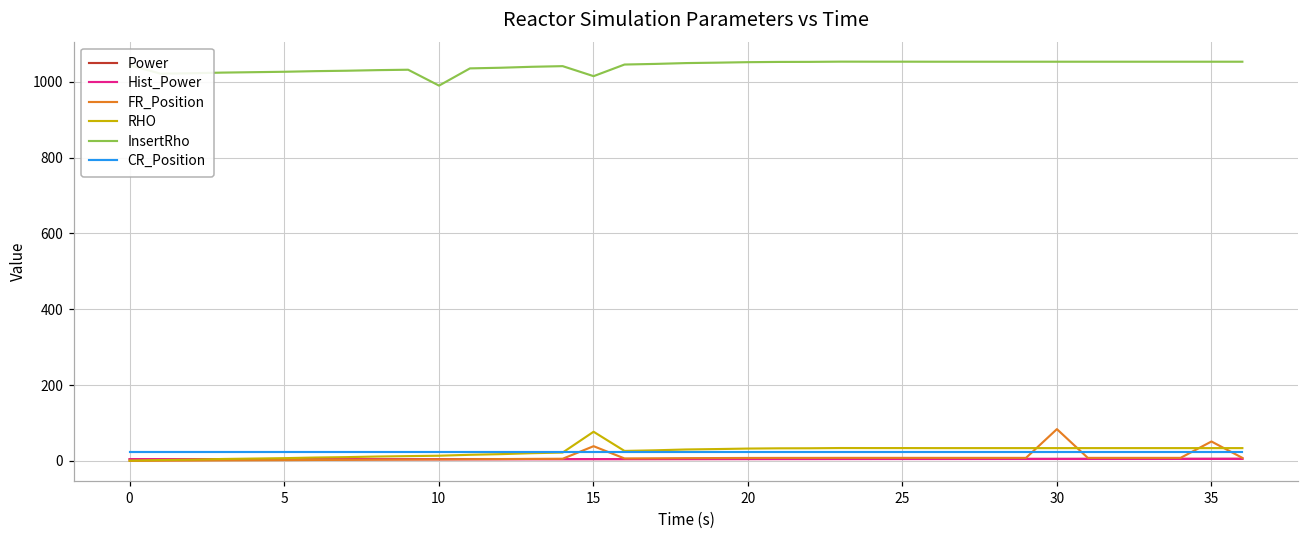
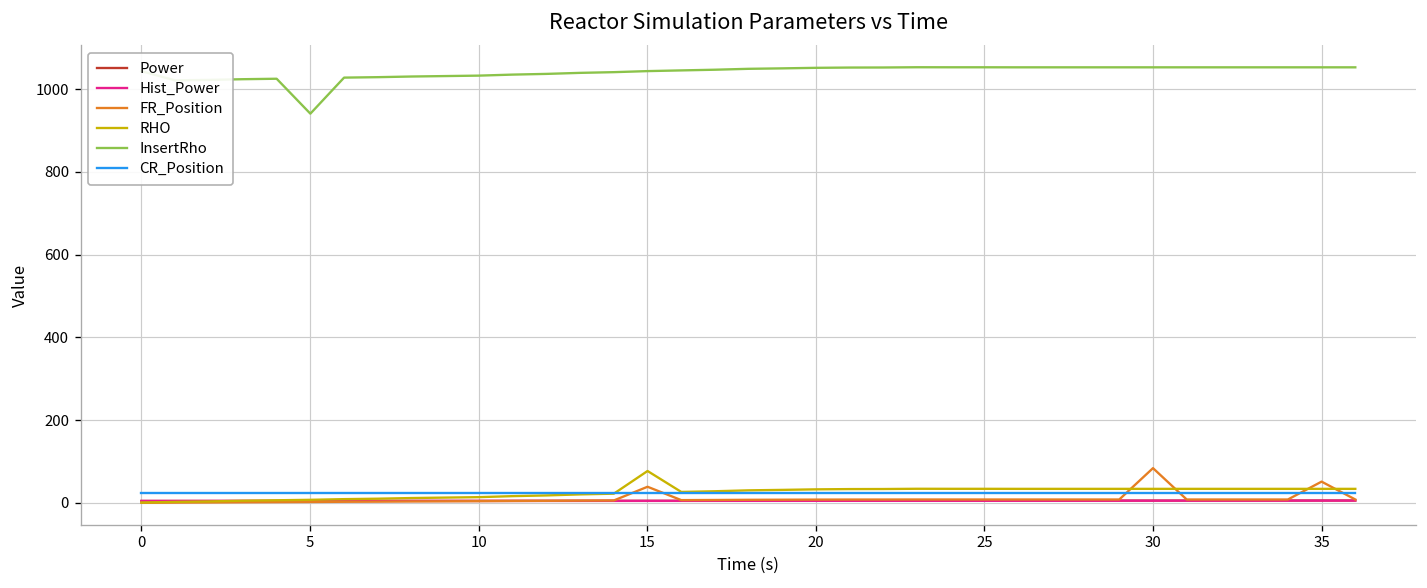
InsertRho, 5: 1030 -> 940
InsertRho, 10: 990 -> 1030
InsertRho, 15: 1010 -> 1040
